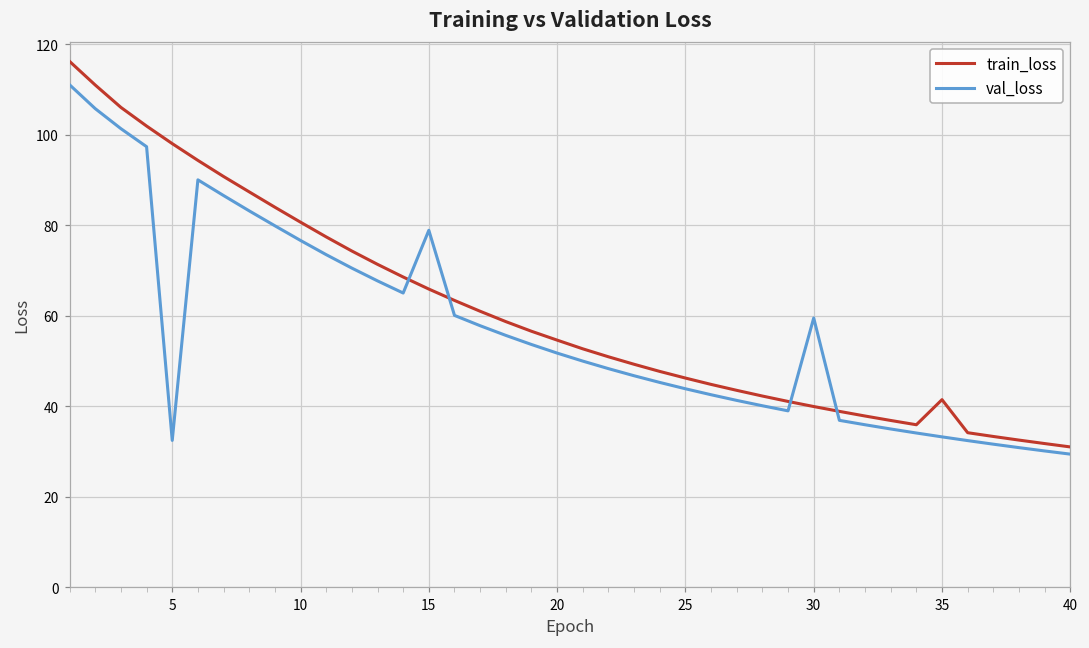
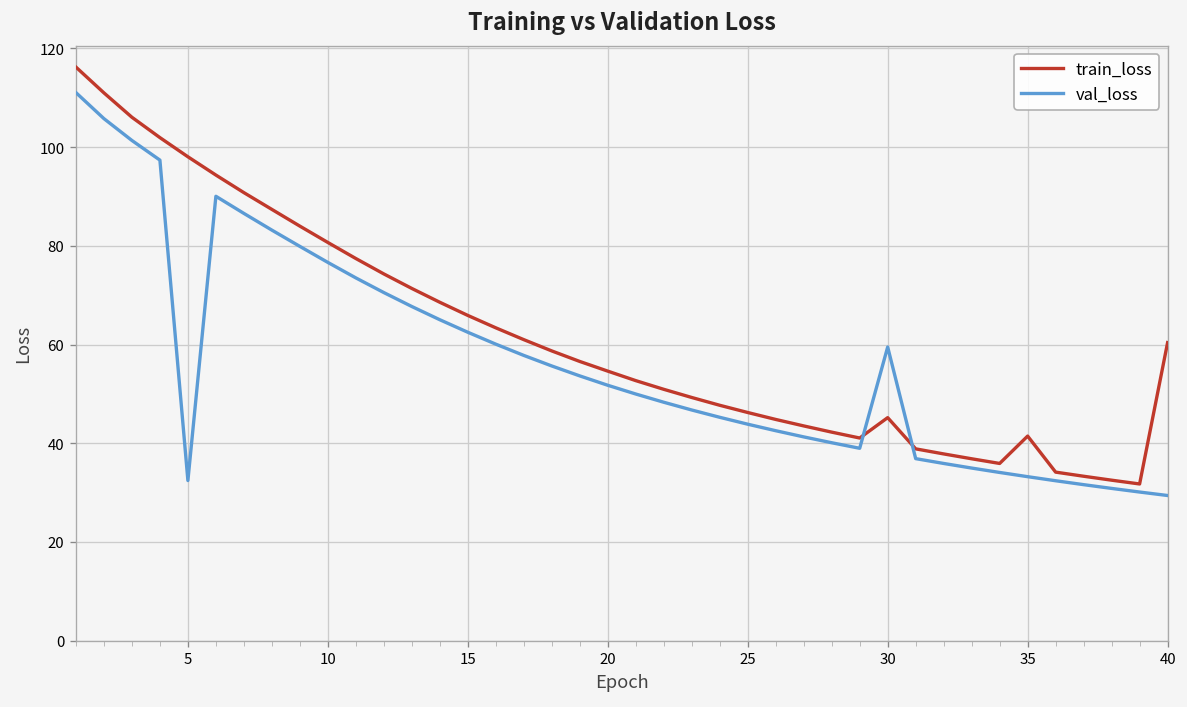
val_loss, 15: 79 -> 62
train_loss, 30: 40 -> 45
train_loss, 40: 31 -> 60
